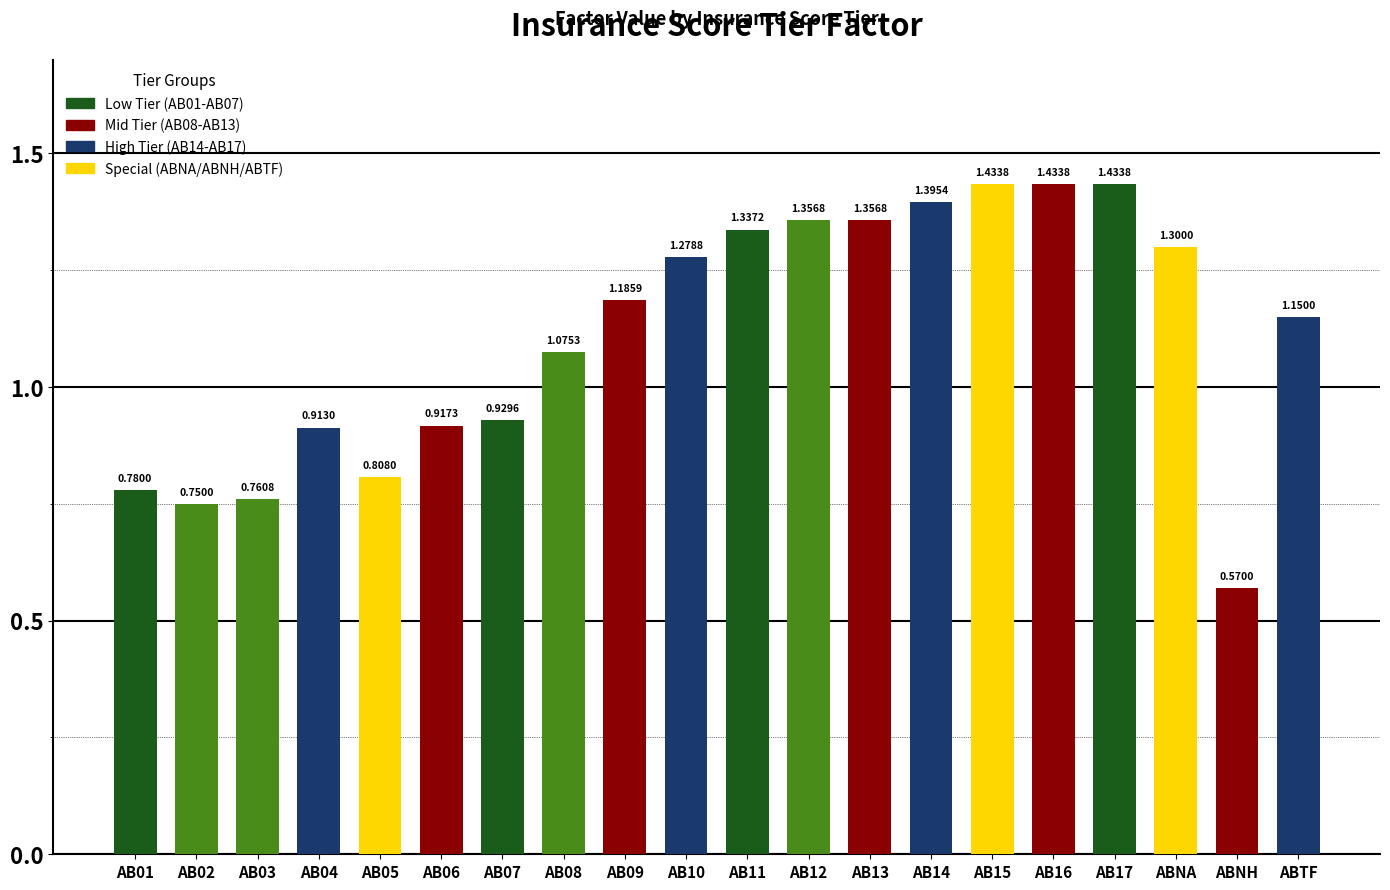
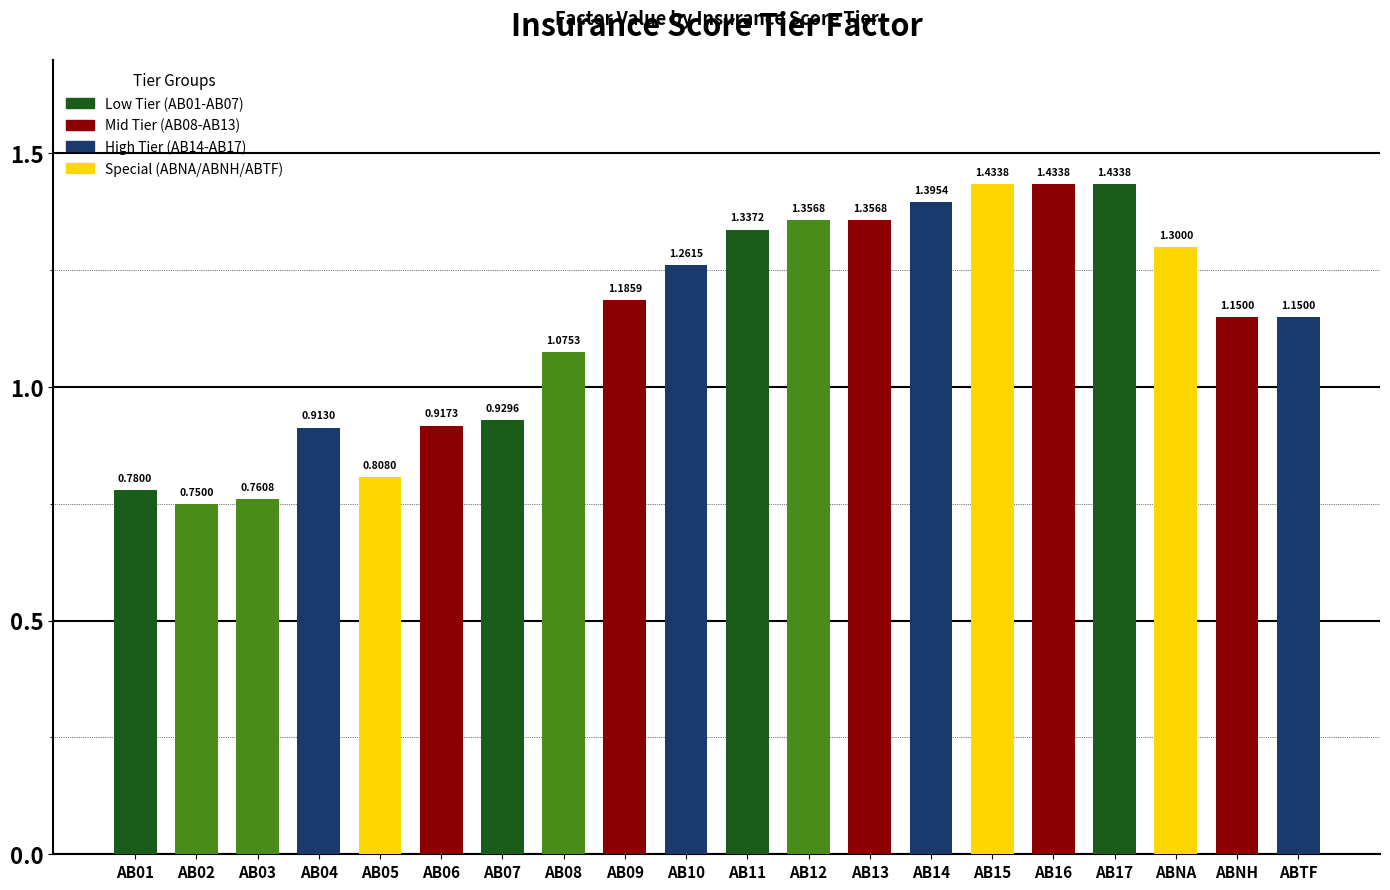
AB10: 1.2788 -> 1.2615
ABNH: 0.5700 -> 1.1500
